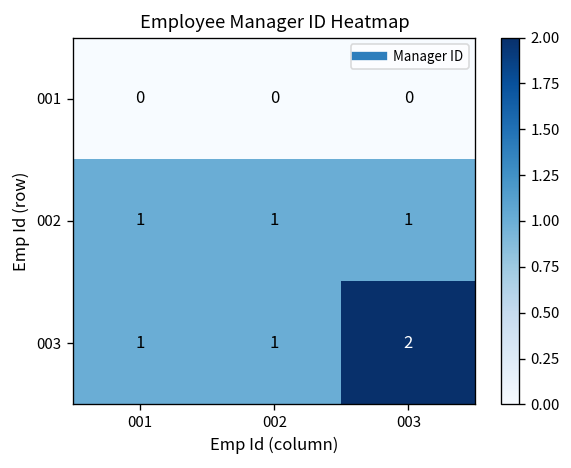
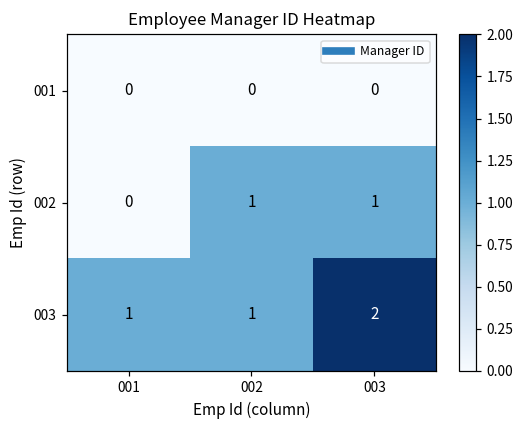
002, 001: 1 -> 0
